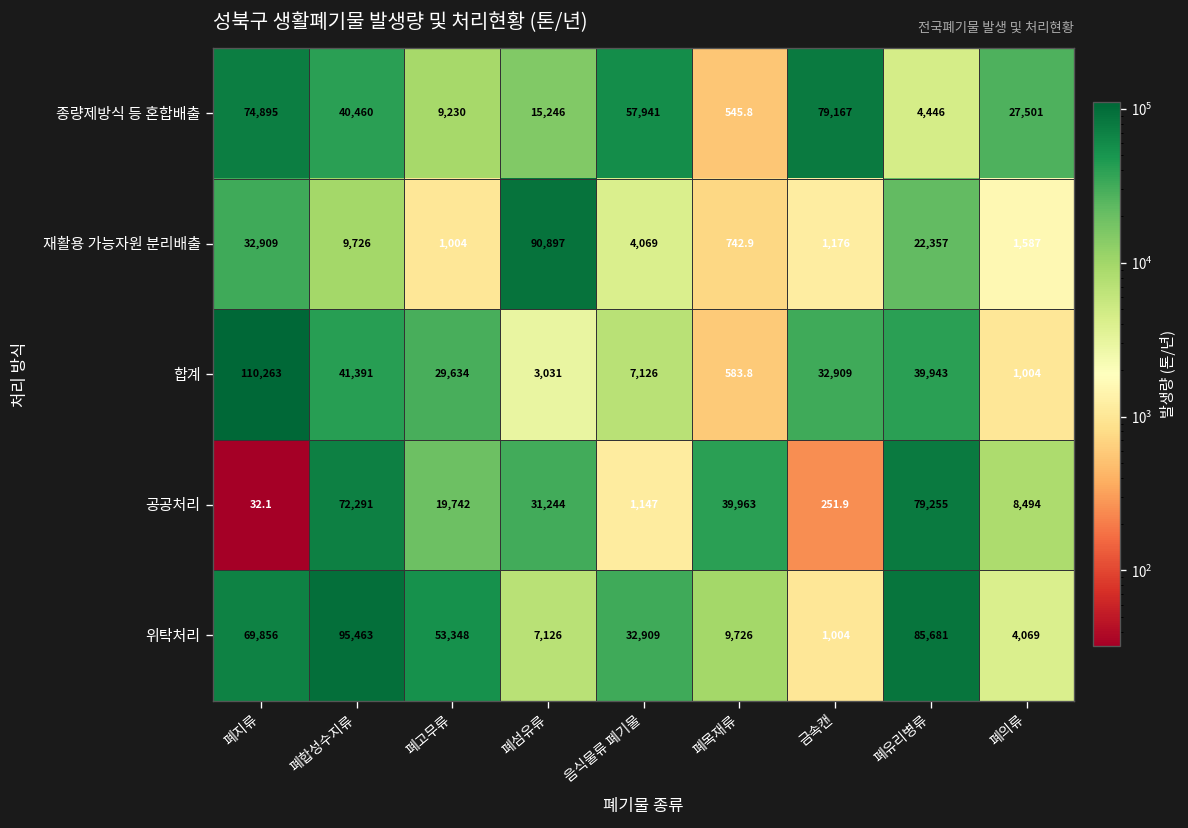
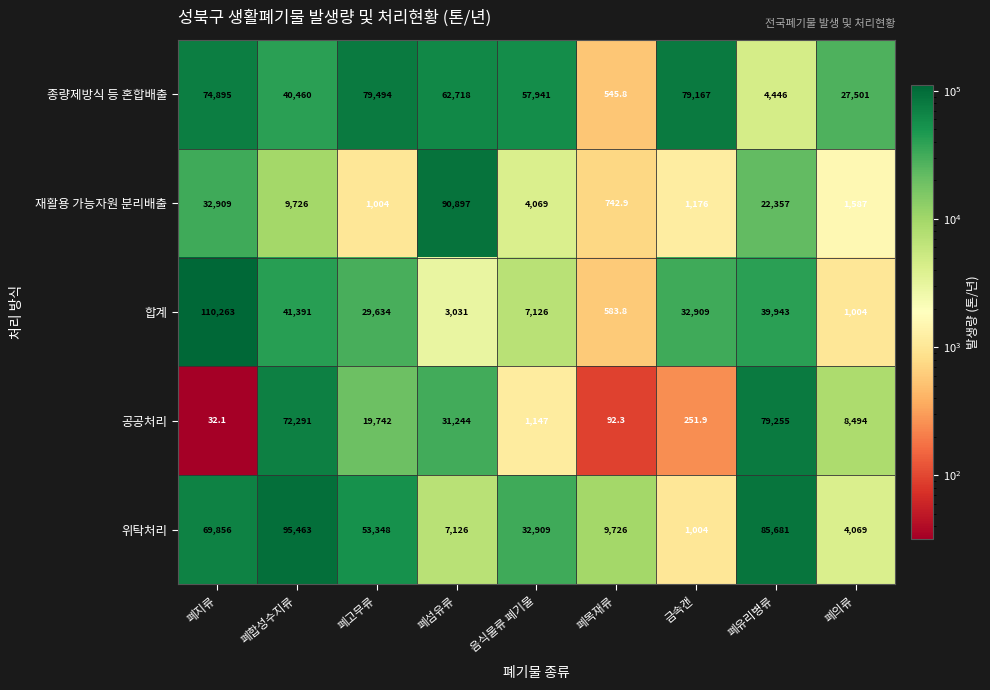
종량제방식 등 혼합배출, 폐고무류: 9,230 -> 79,494
종량제방식 등 혼합배출, 폐섬유류: 15,246 -> 62,718
공공처리, 폐목재류: 39,963 -> 92.3
